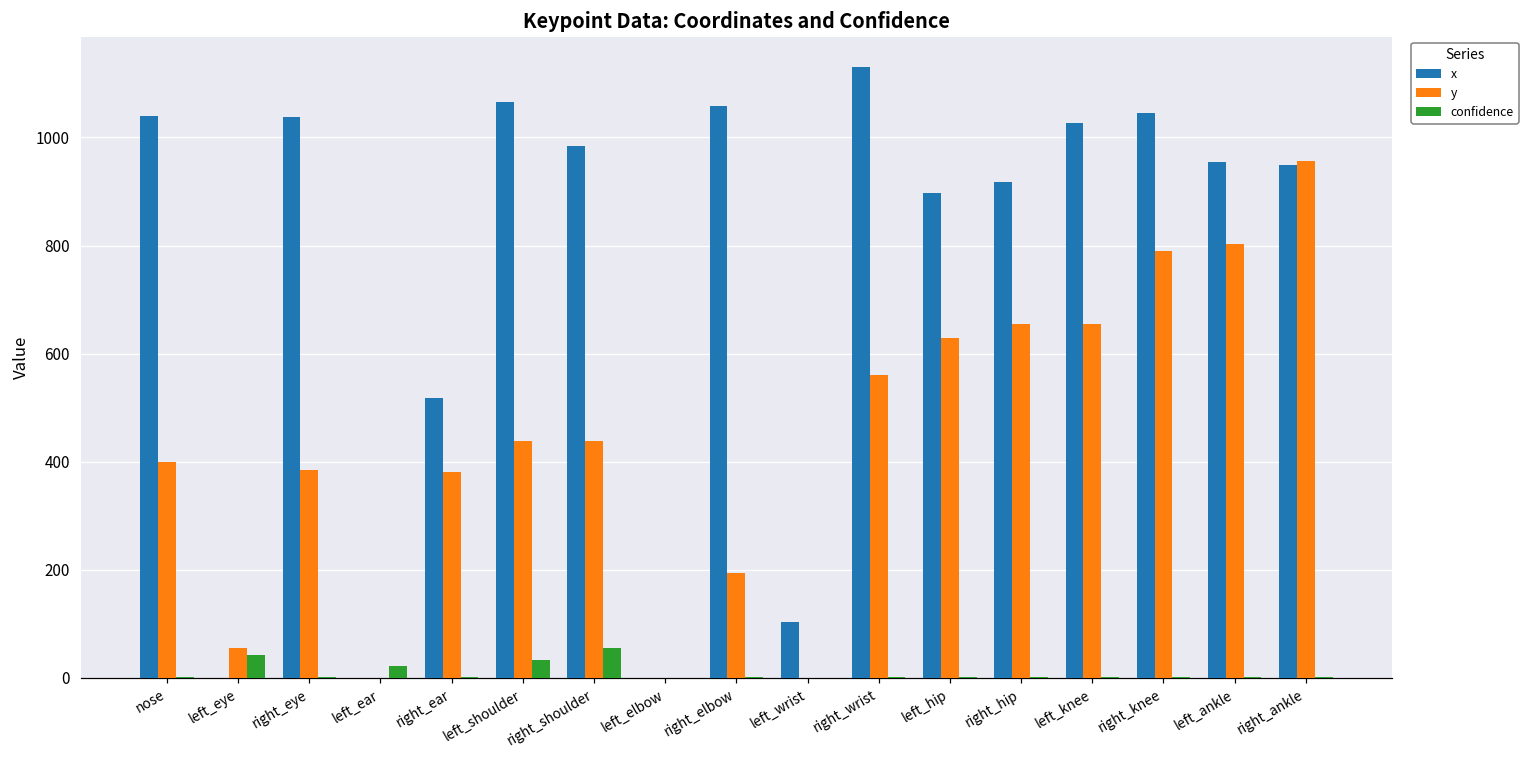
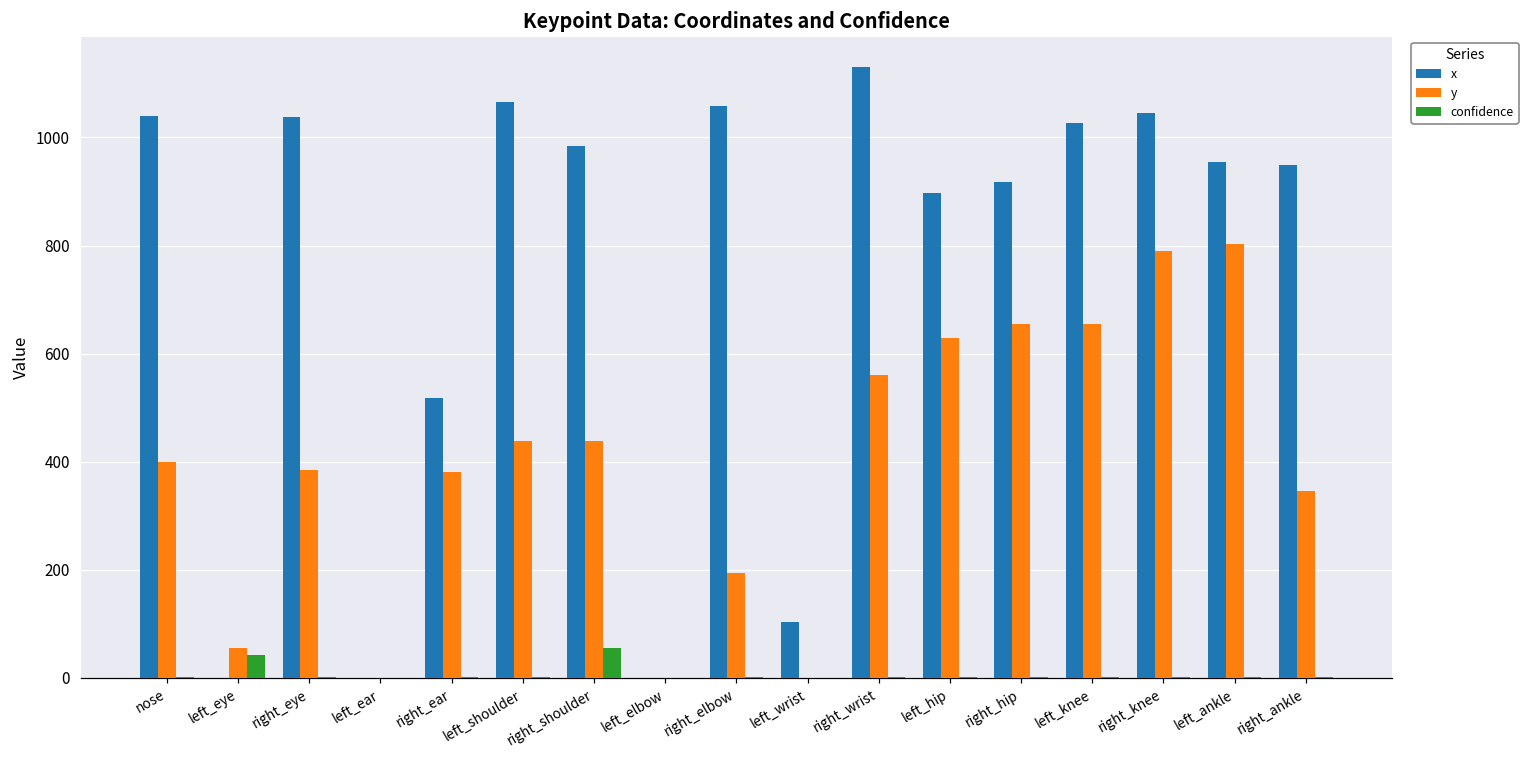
confidence, left_ear: 20 -> 0
confidence, left_shoulder: 30 -> 0
y, right_ankle: 960 -> 350
